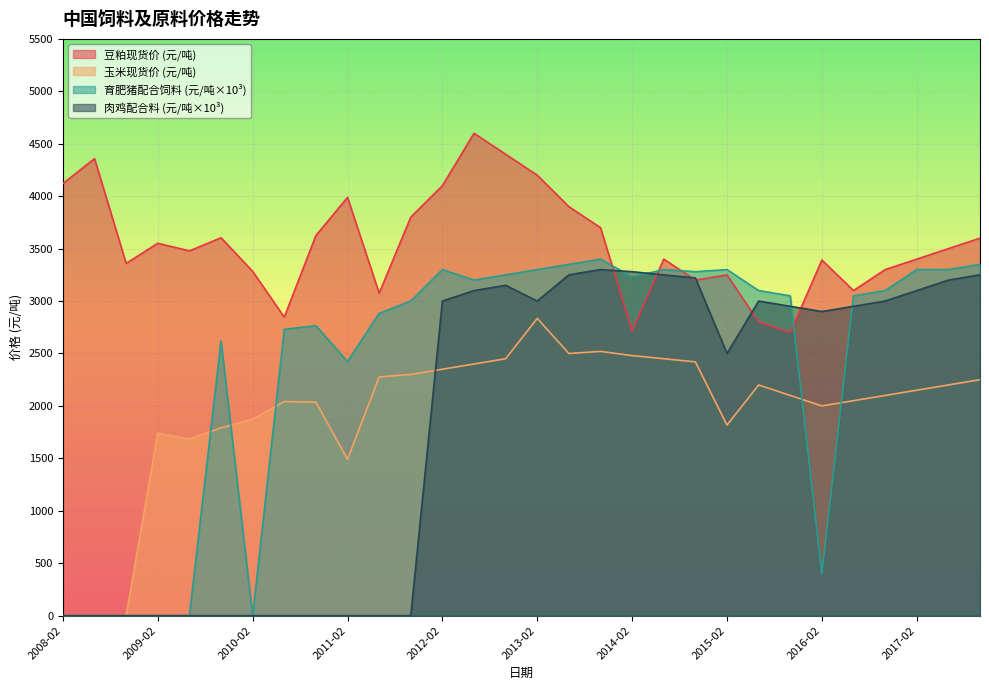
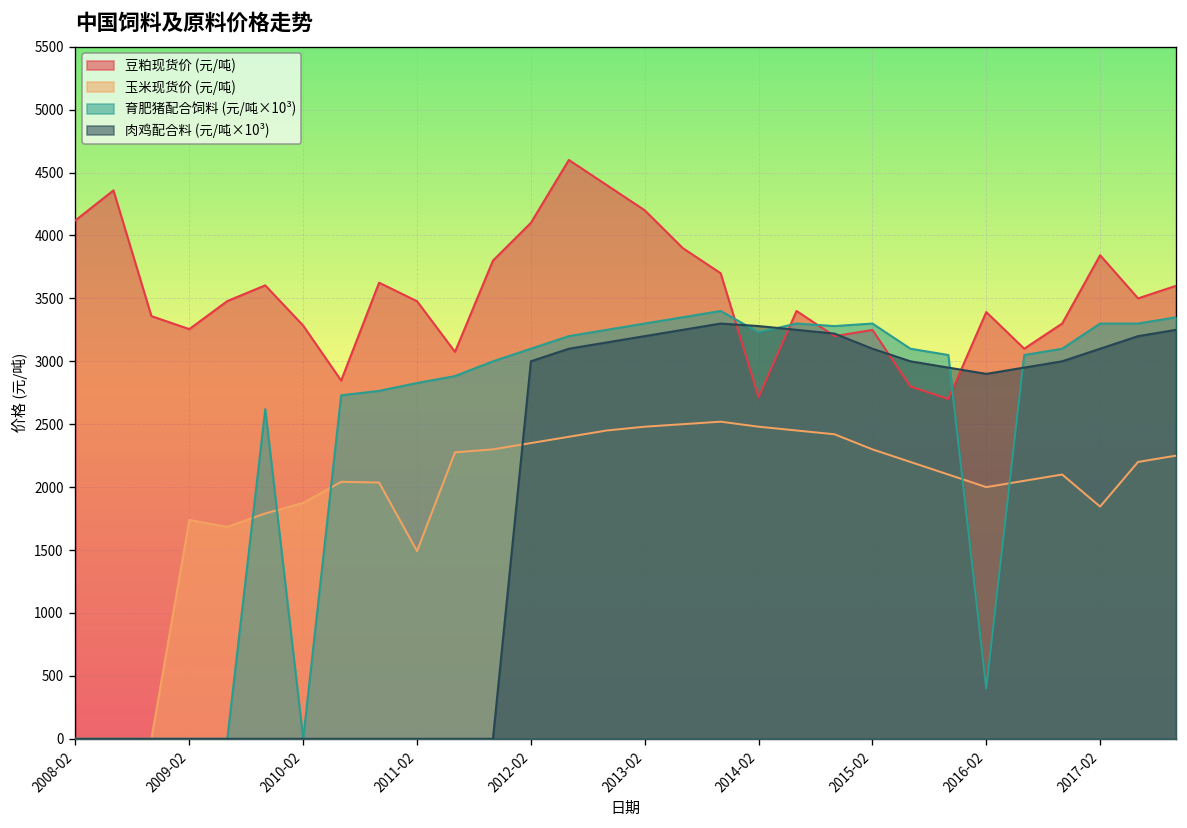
豆粕现货价 (元/吨), 2009-02: 3550 -> 3260
豆粕现货价 (元/吨), 2011-02: 3990 -> 3480
育肥猪配合饲料 (元/吨×10³), 2011-02: 2420 -> 2830
育肥猪配合饲料 (元/吨×10³), 2012-02: 3300 -> 3100
玉米现货价 (元/吨), 2013-02: 2830 -> 2480
肉鸡配合料 (元/吨×10³), 2013-02: 3000 -> 3200
玉米现货价 (元/吨), 2015-02: 1820 -> 2300
肉鸡配合料 (元/吨×10³), 2015-02: 2500 -> 3100
豆粕现货价 (元/吨), 2017-02: 3400 -> 3840
玉米现货价 (元/吨), 2017-02: 2150 -> 1850
